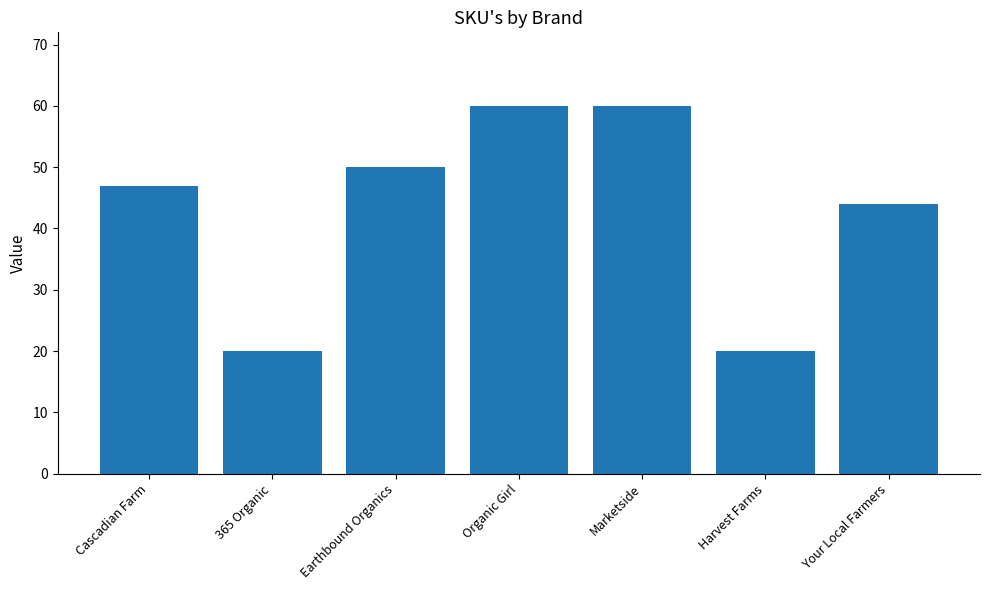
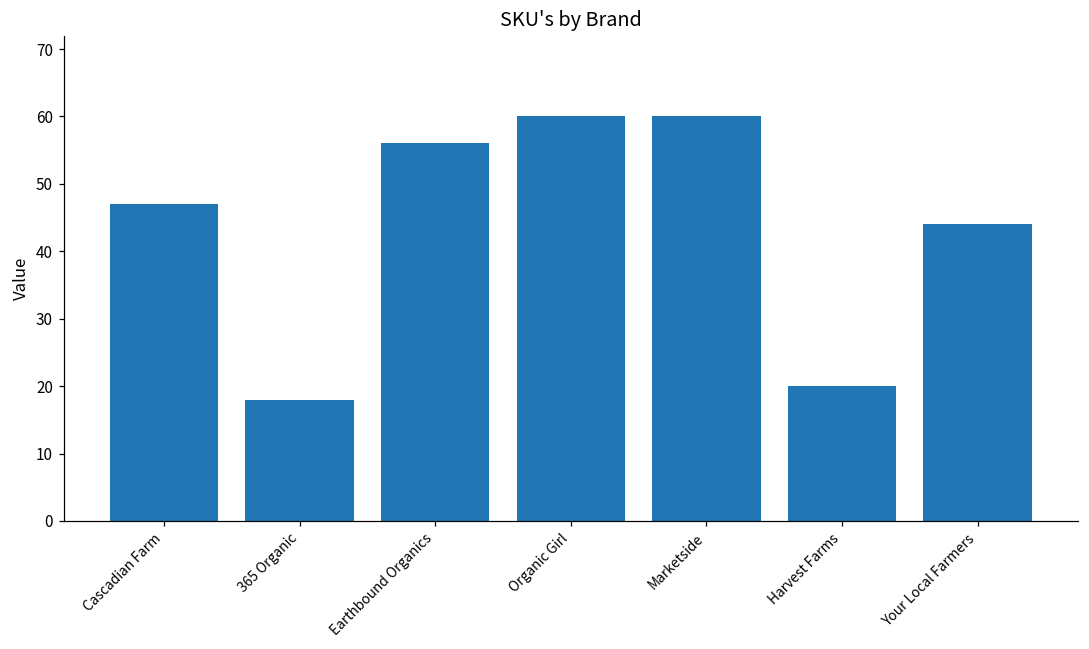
365 Organic: 20 -> 18
Earthbound Organics: 50 -> 56
